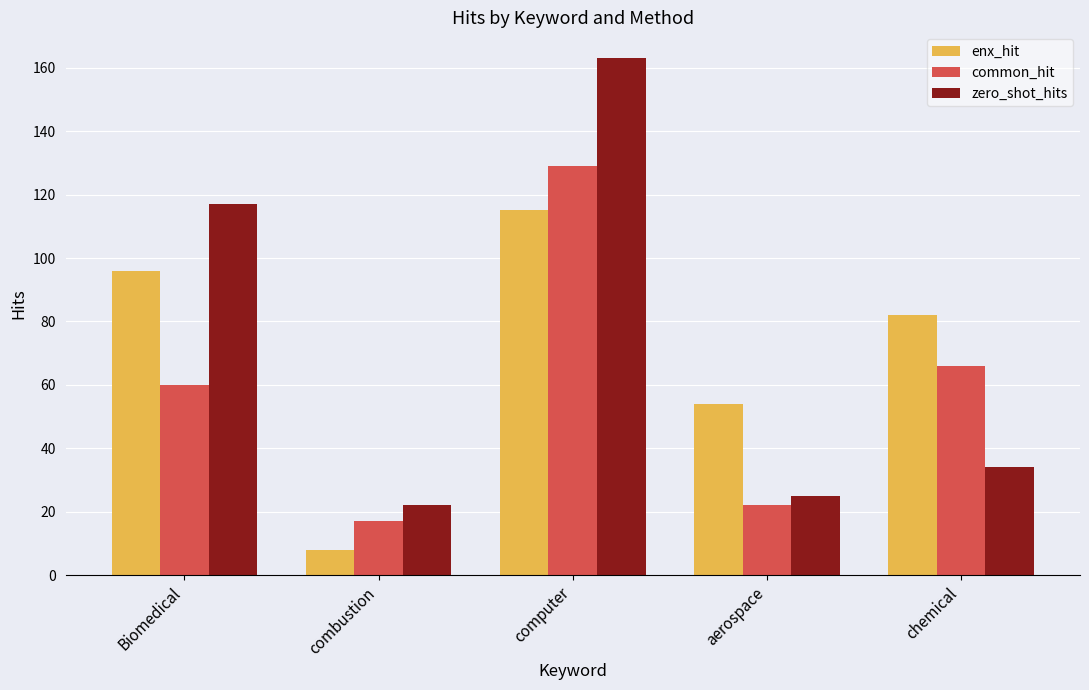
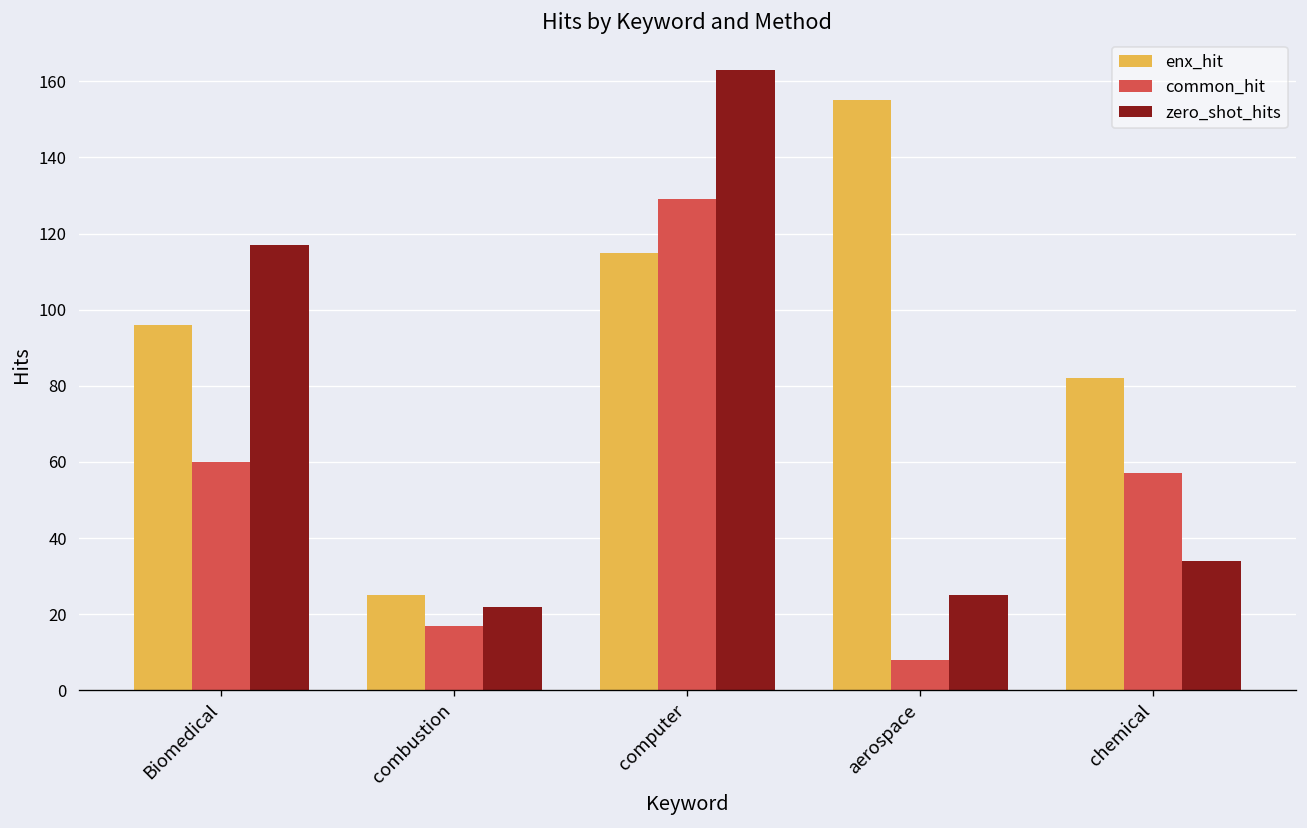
enx_hit, combustion: 8 -> 25
enx_hit, aerospace: 54 -> 155
common_hit, aerospace: 22 -> 8
common_hit, chemical: 66 -> 57
